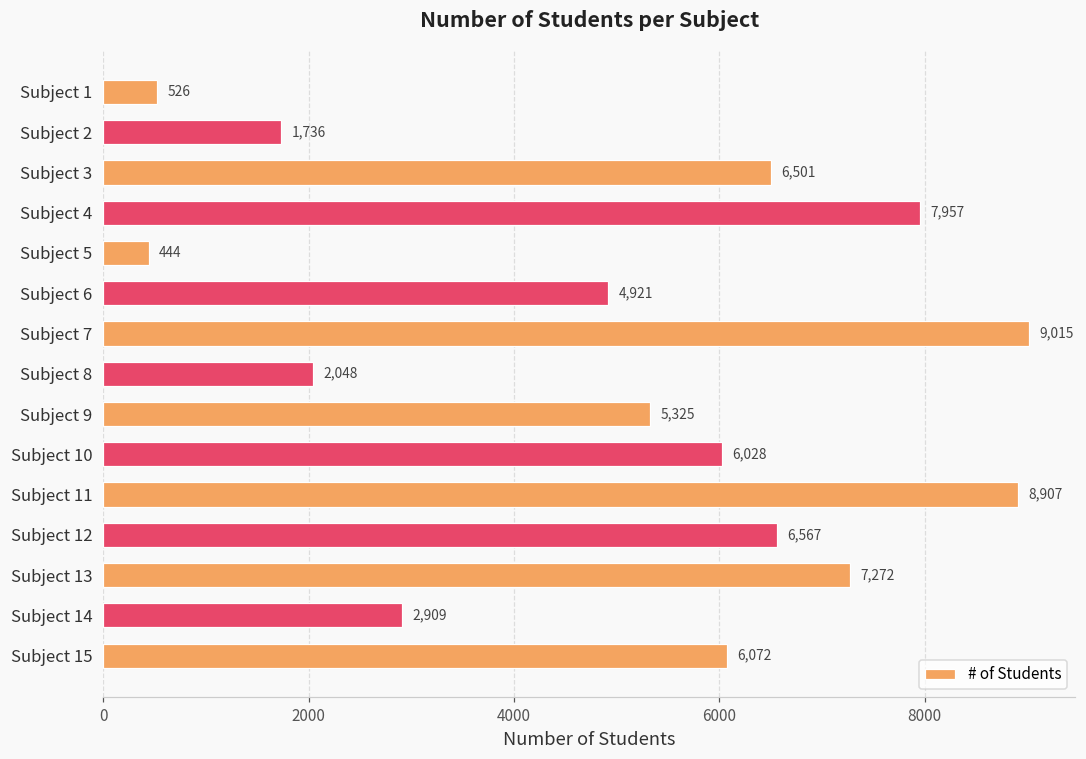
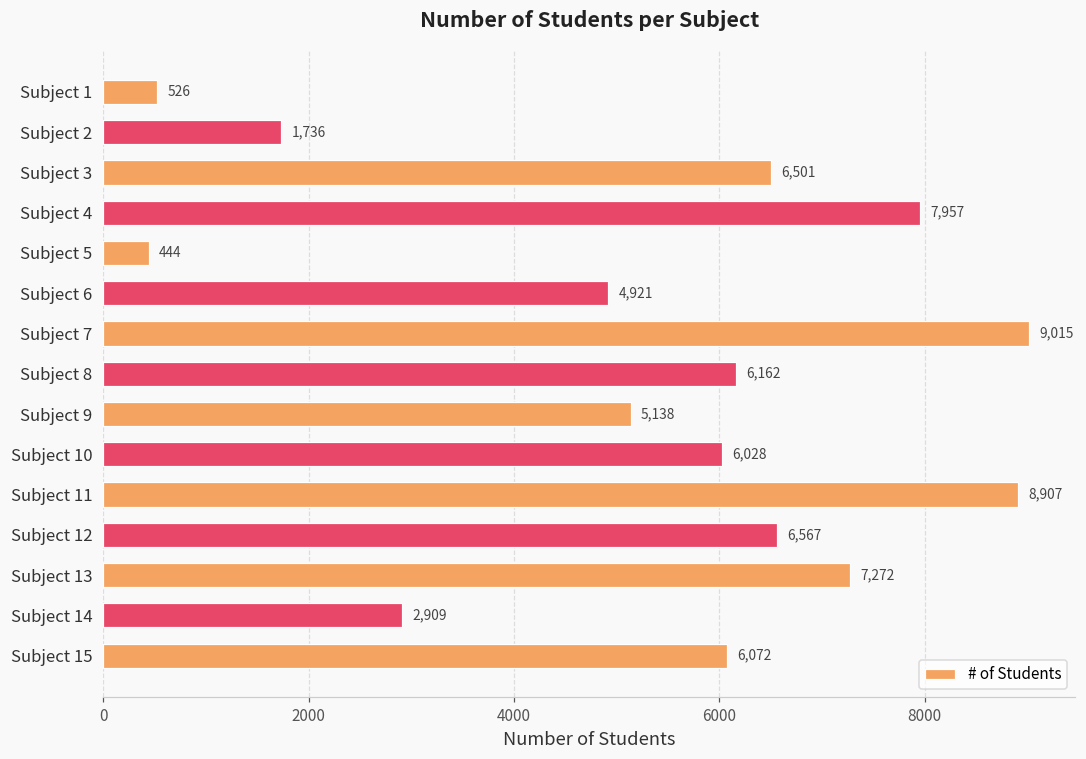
Subject 8: 2,048 -> 6,162
Subject 9: 5,325 -> 5,138
